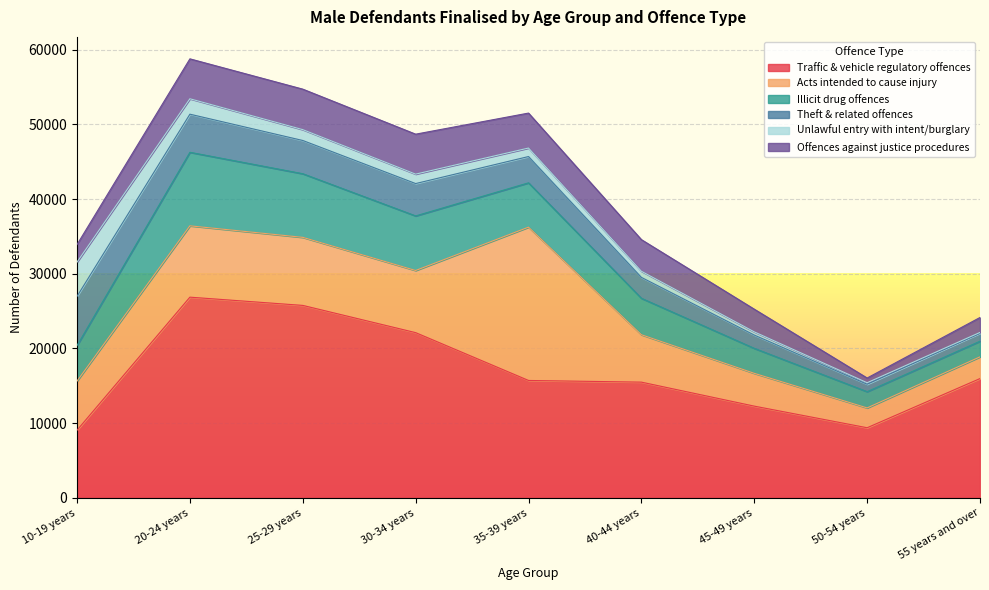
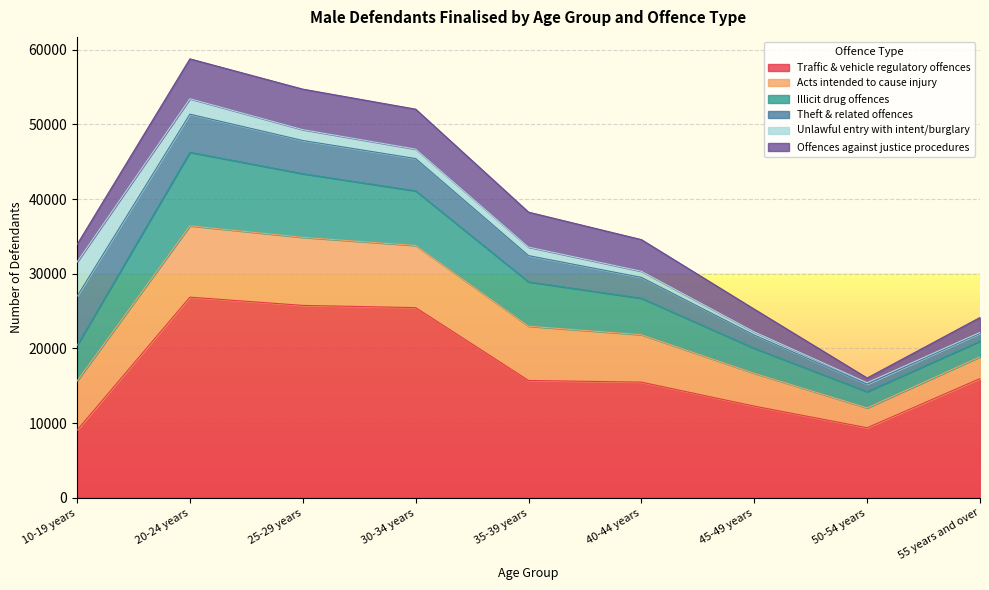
Traffic & vehicle regulatory offences, 30-34 years: 22000 -> 25000
Acts intended to cause injury, 35-39 years: 21000 -> 7000
